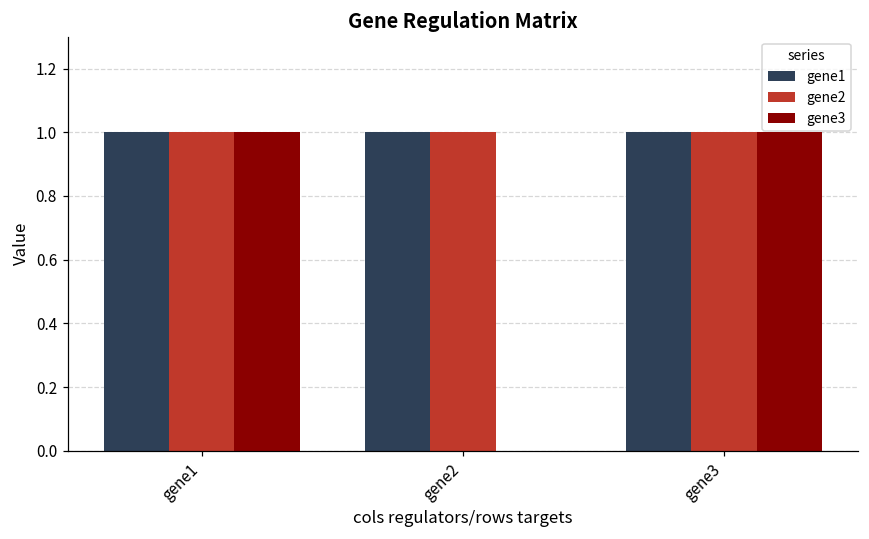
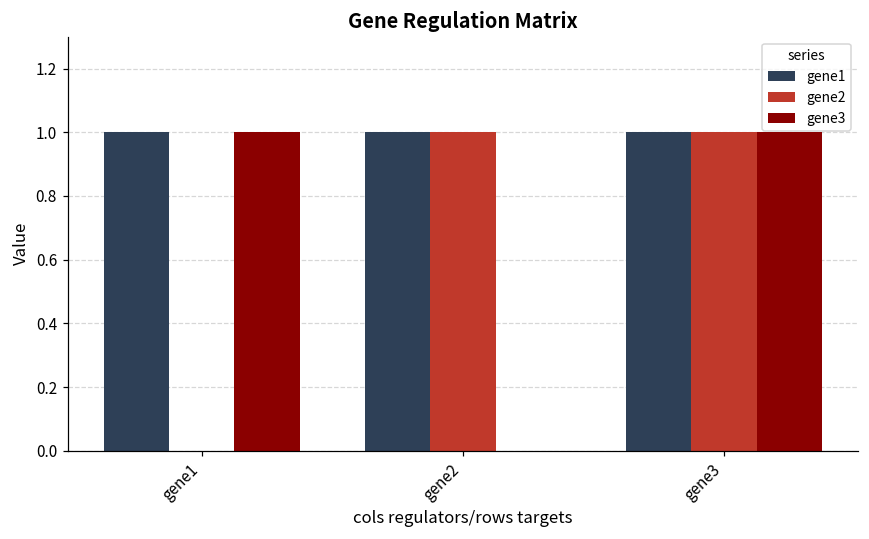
gene2, gene1: 1 -> 0
